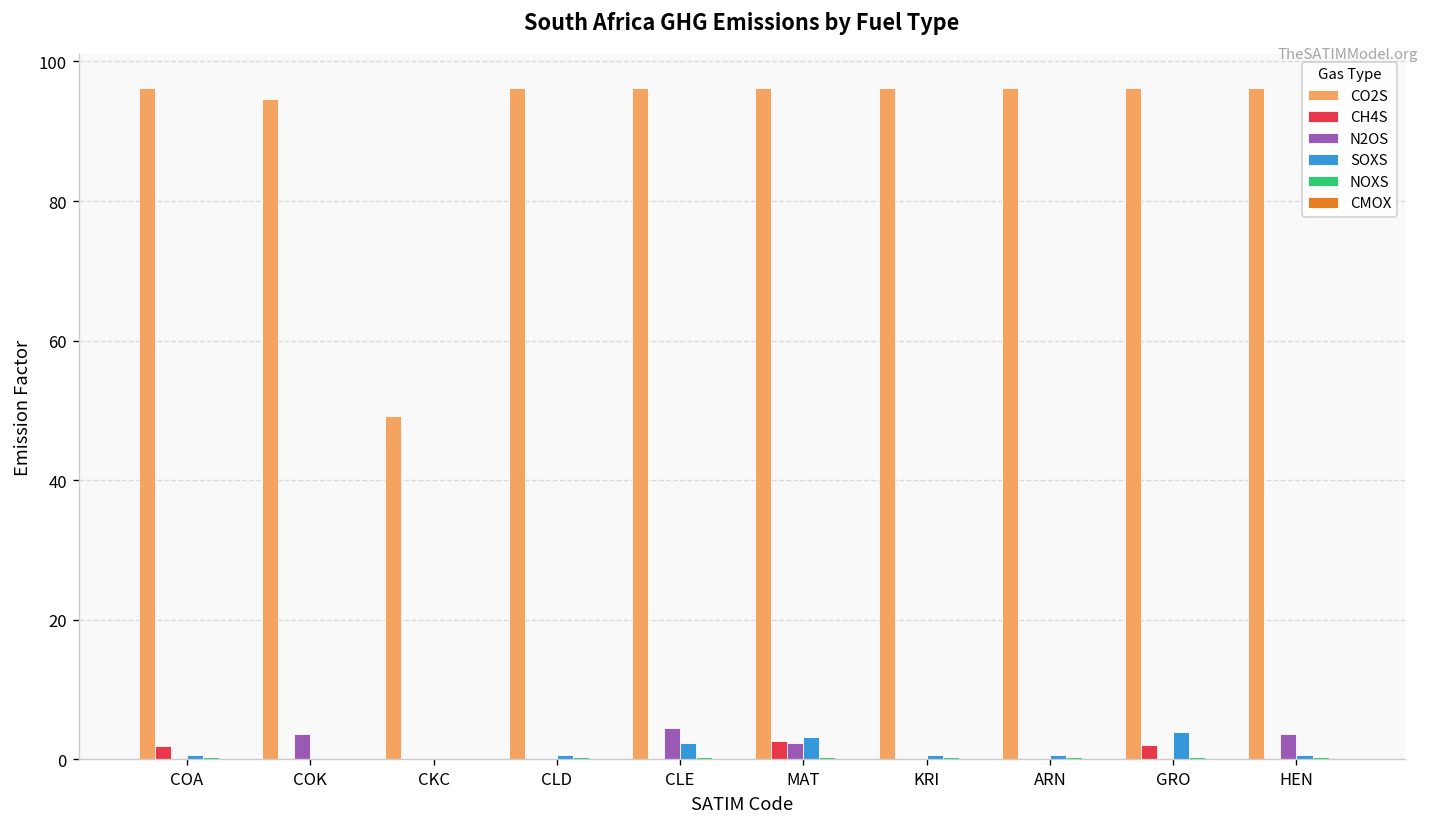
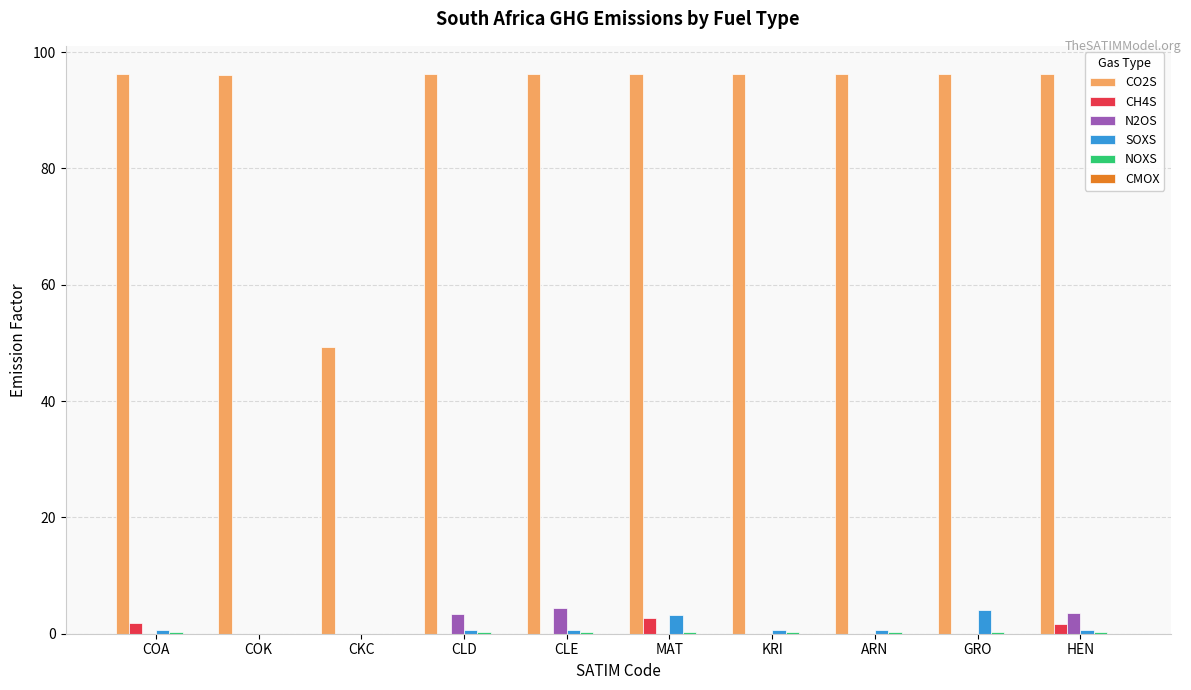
CO2S, COK: 95 -> 96
N2OS, COK: 4 -> 0
N2OS, CLD: 0 -> 3
SOXS, CLE: 2 -> 1
N2OS, MAT: 2 -> 0
CH4S, GRO: 2 -> 0
CH4S, HEN: 0 -> 2
